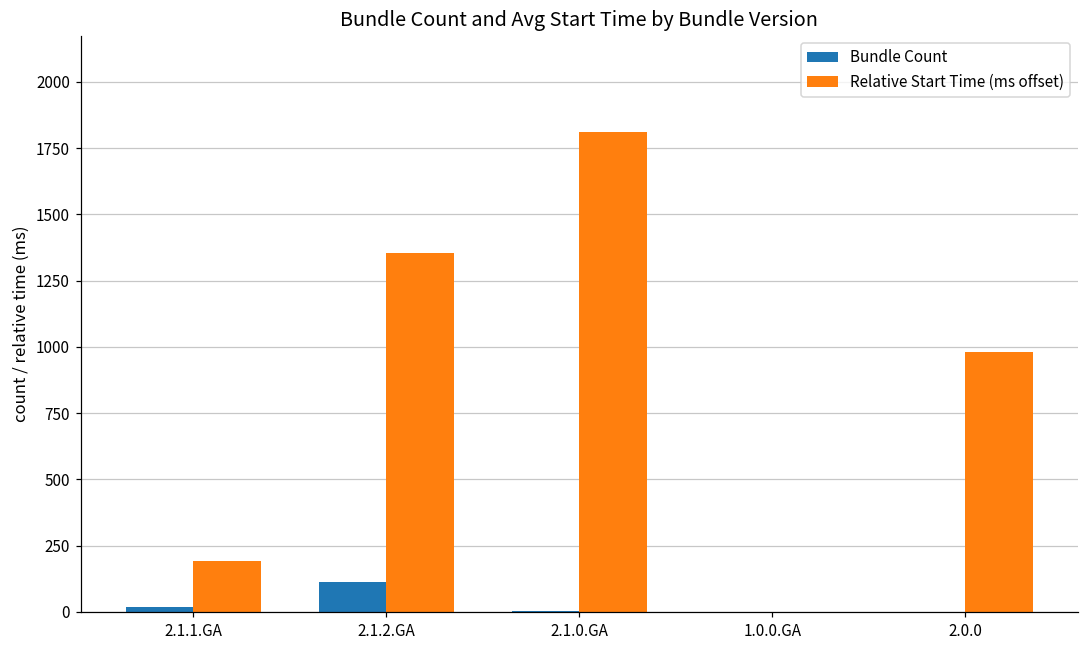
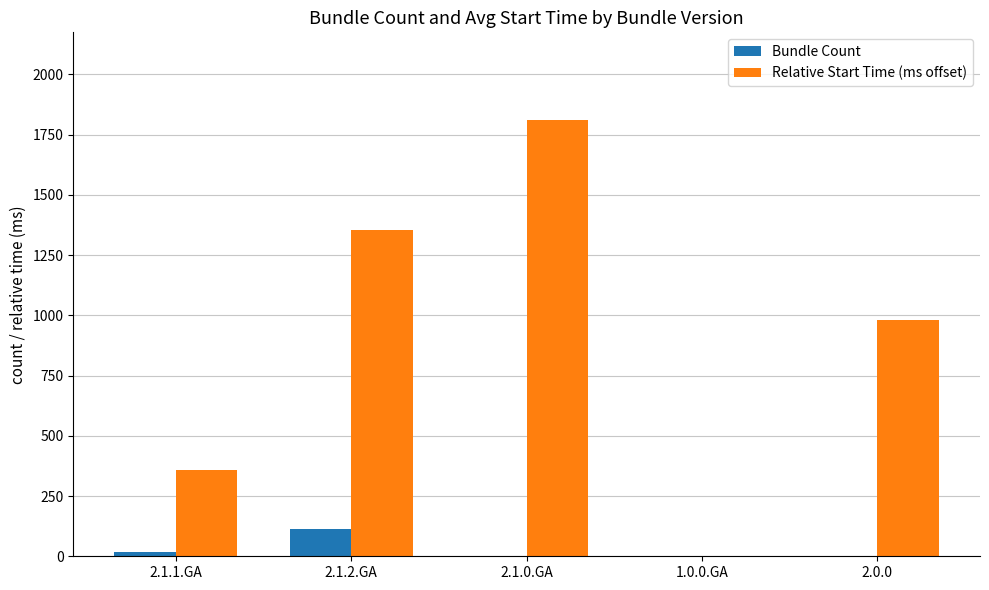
Relative Start Time (ms offset), 2.1.1.GA: 190 -> 360
